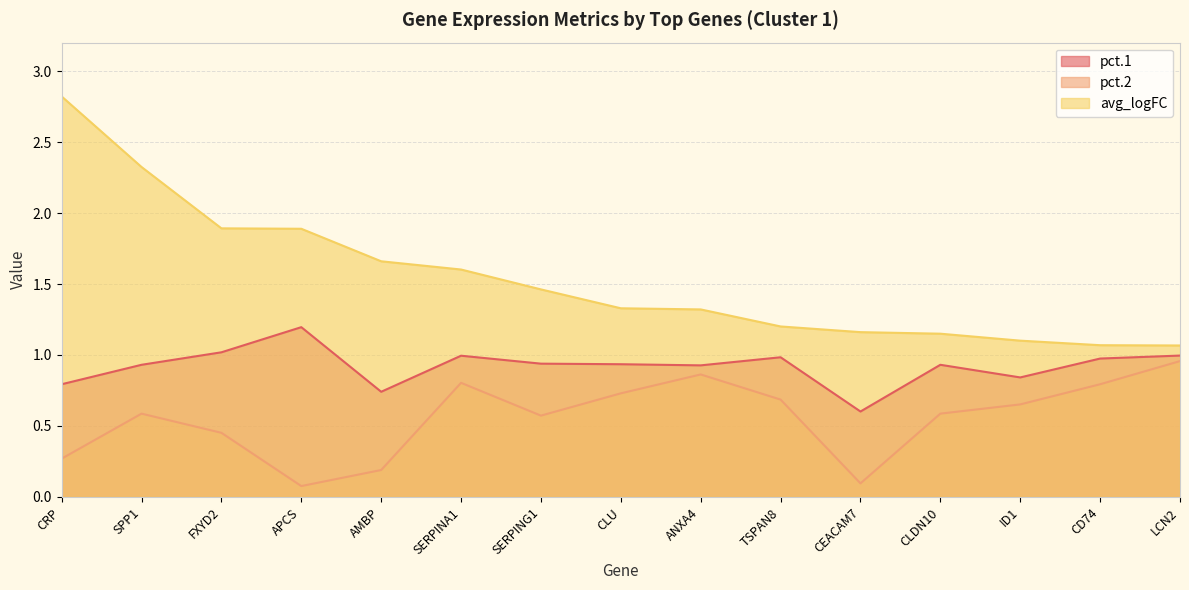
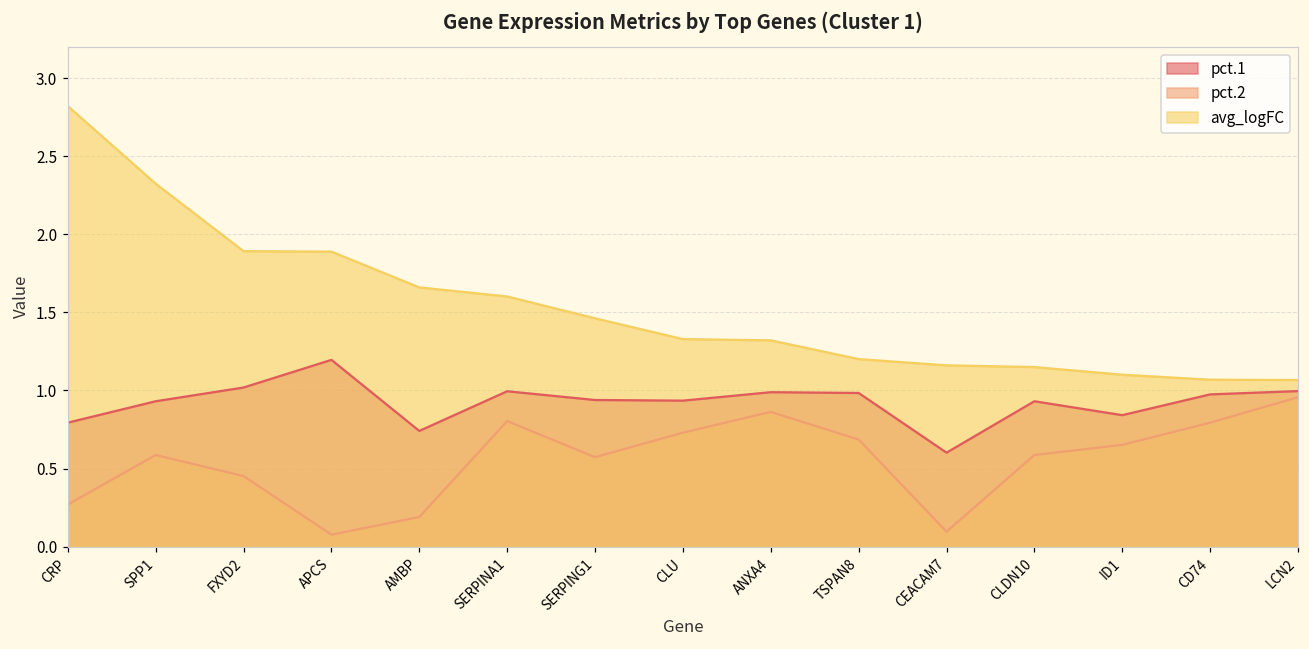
pct.1, ANXA4: 0.93 -> 0.99
